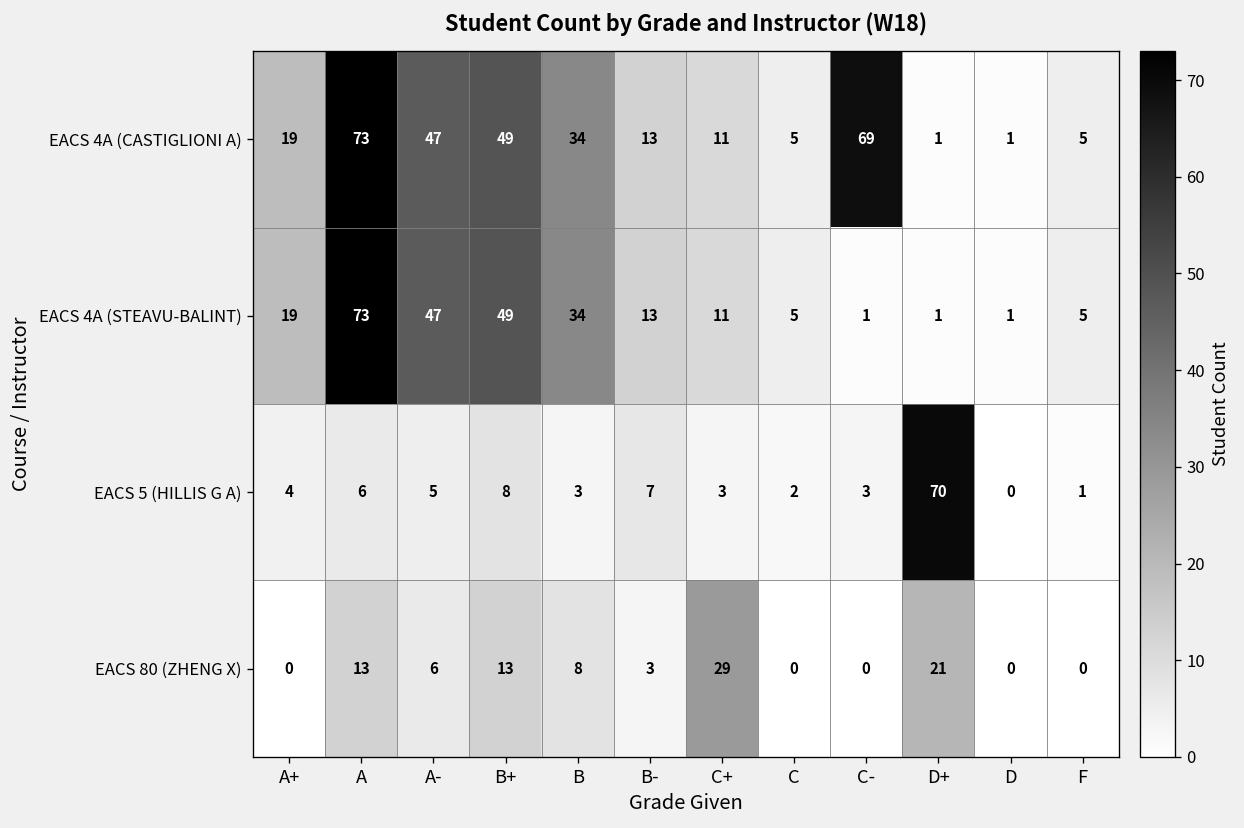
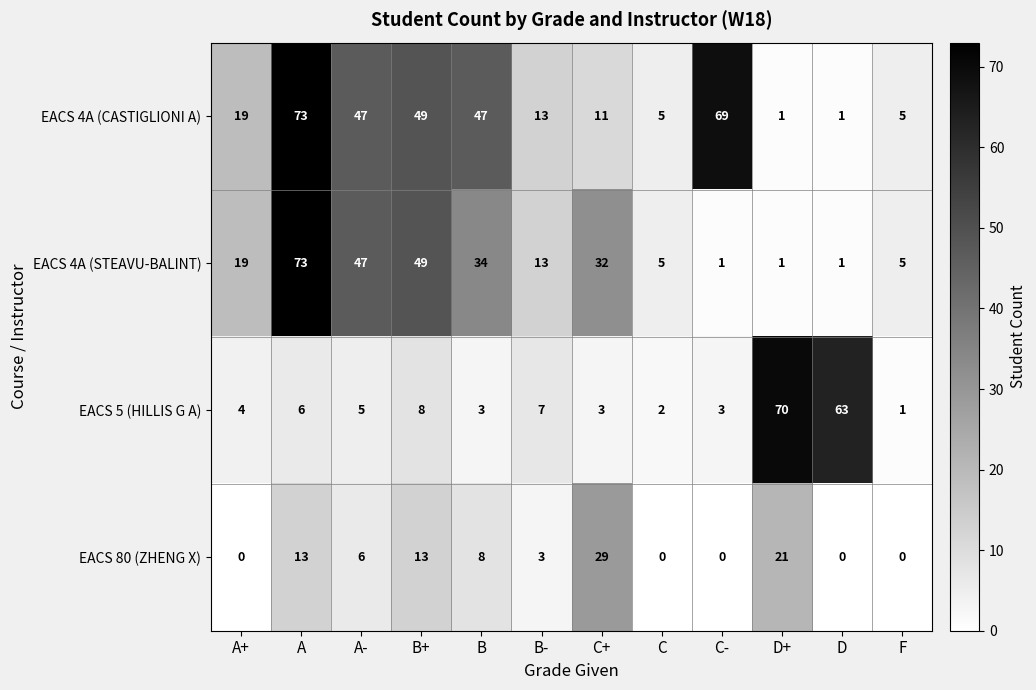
EACS 4A (CASTIGLIONI A), B: 34 -> 47
EACS 4A (STEAVU-BALINT), C+: 11 -> 32
EACS 5 (HILLIS G A), D: 0 -> 63
